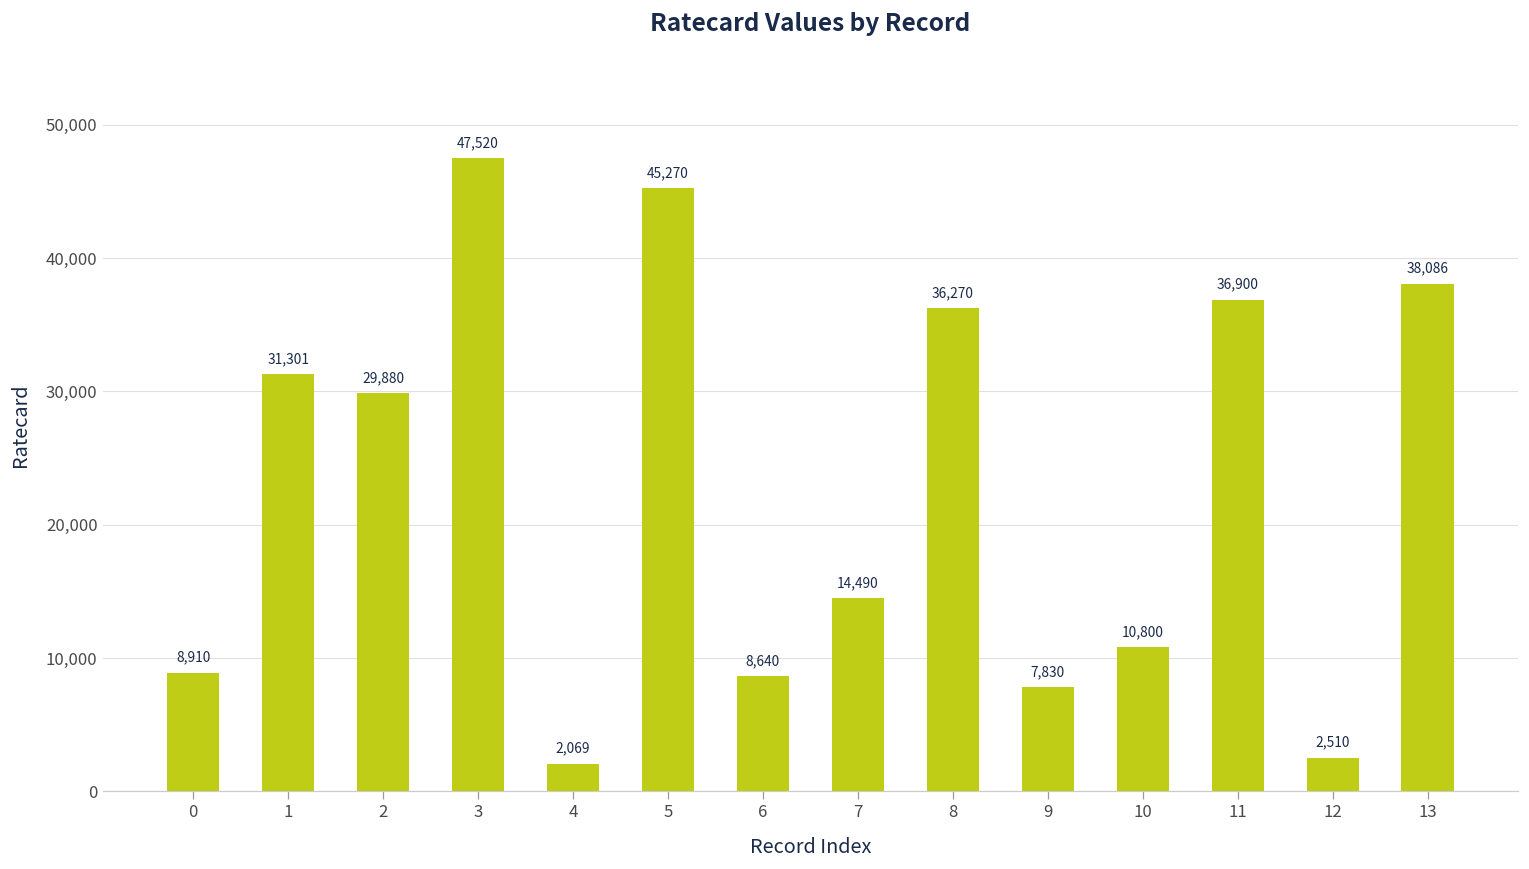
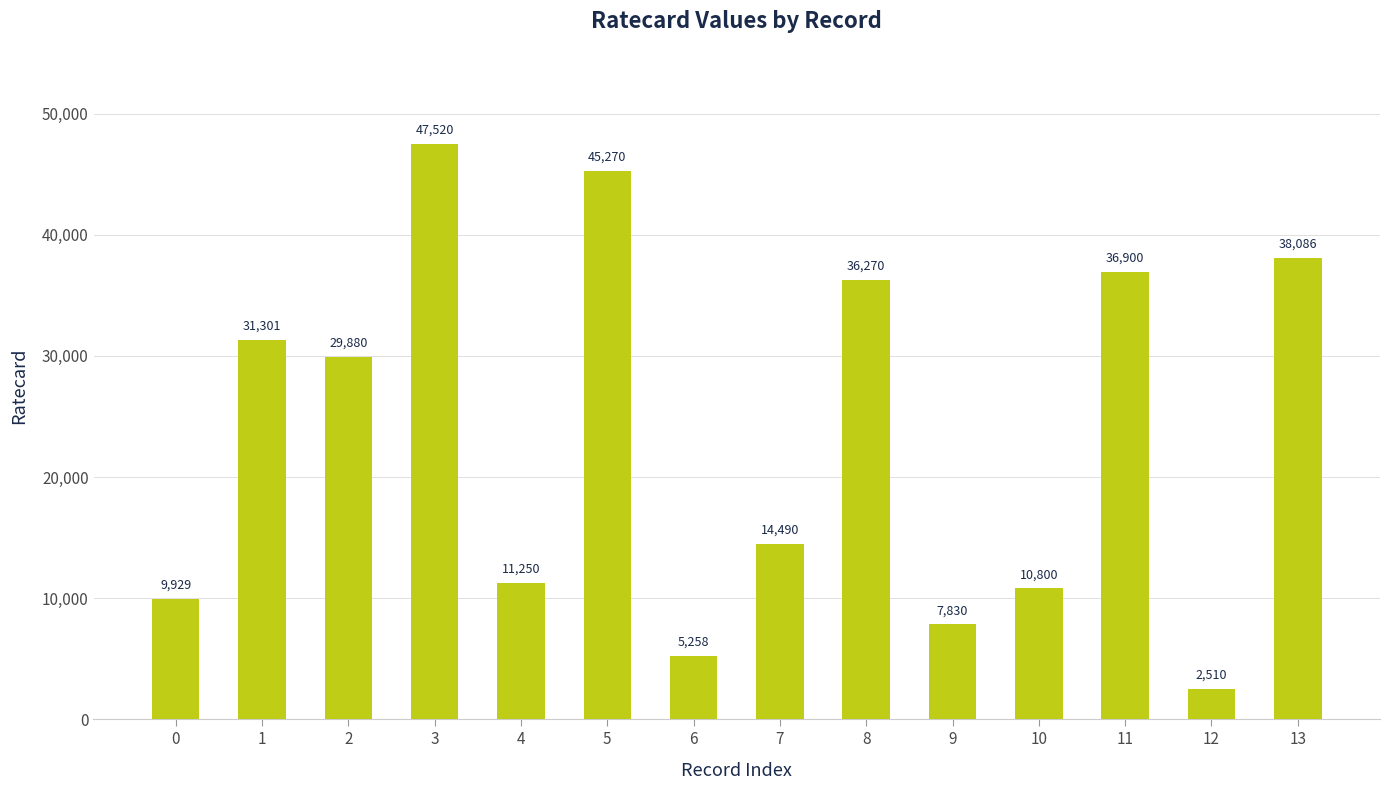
0: 8,910 -> 9,929
4: 2,069 -> 11,250
6: 8,640 -> 5,258
